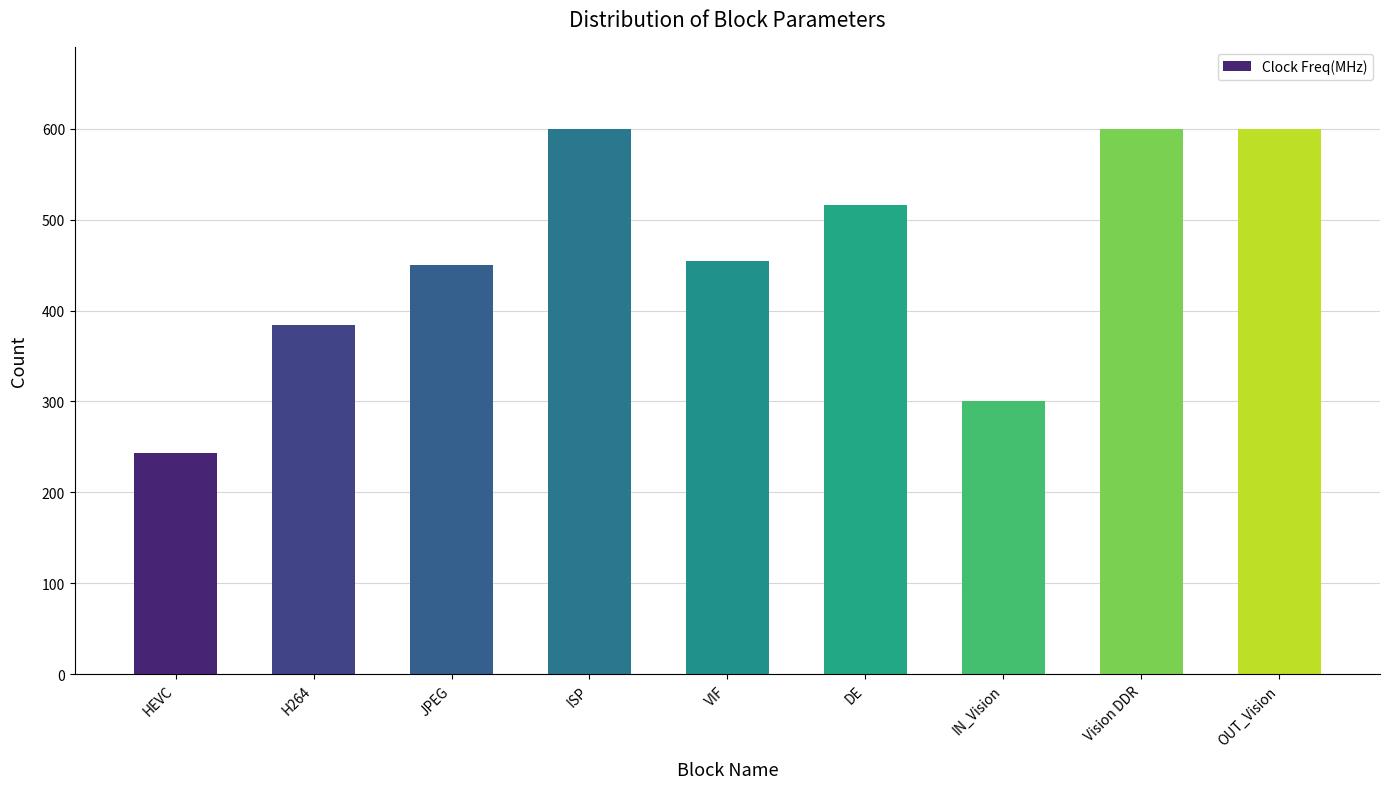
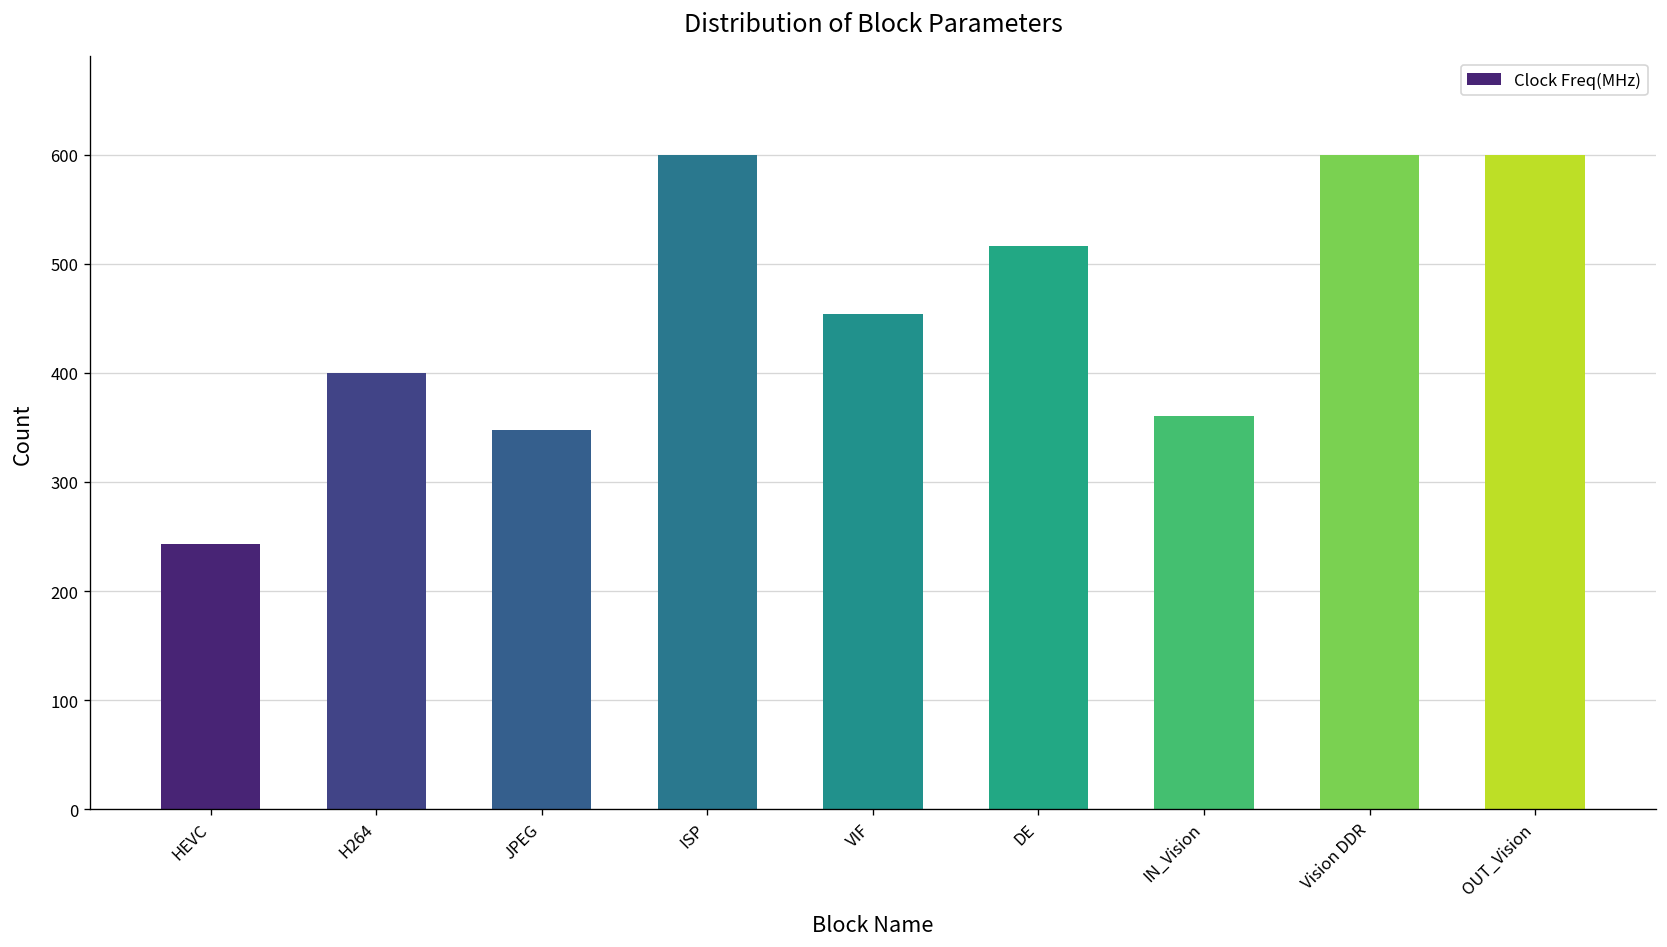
H264: 380 -> 400
JPEG: 450 -> 350
IN_Vision: 300 -> 360
